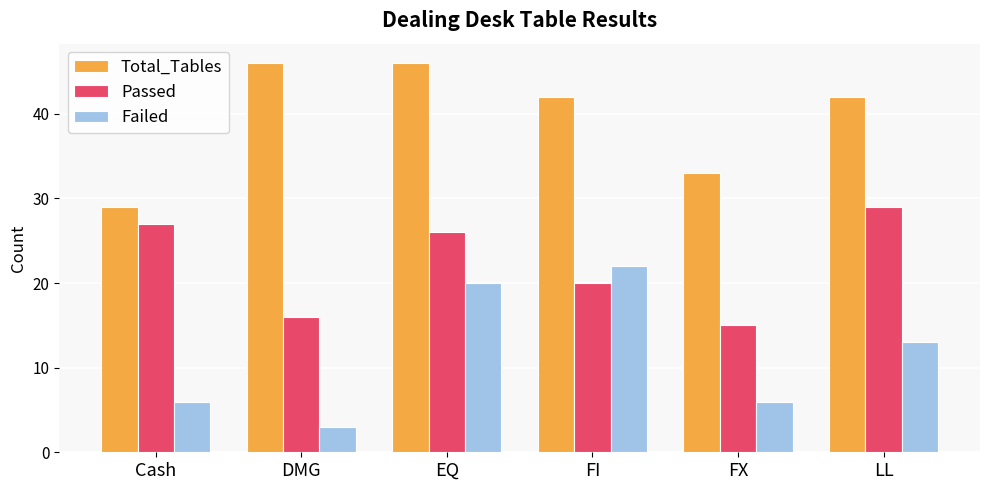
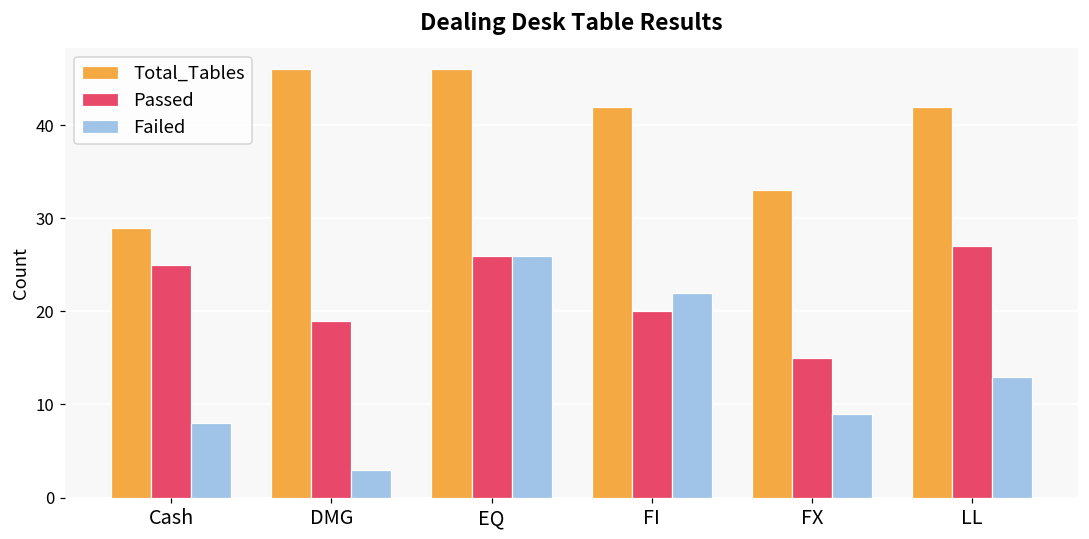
Passed, Cash: 27 -> 25
Failed, Cash: 6 -> 8
Passed, DMG: 16 -> 19
Failed, EQ: 20 -> 26
Failed, FX: 6 -> 9
Passed, LL: 29 -> 27
